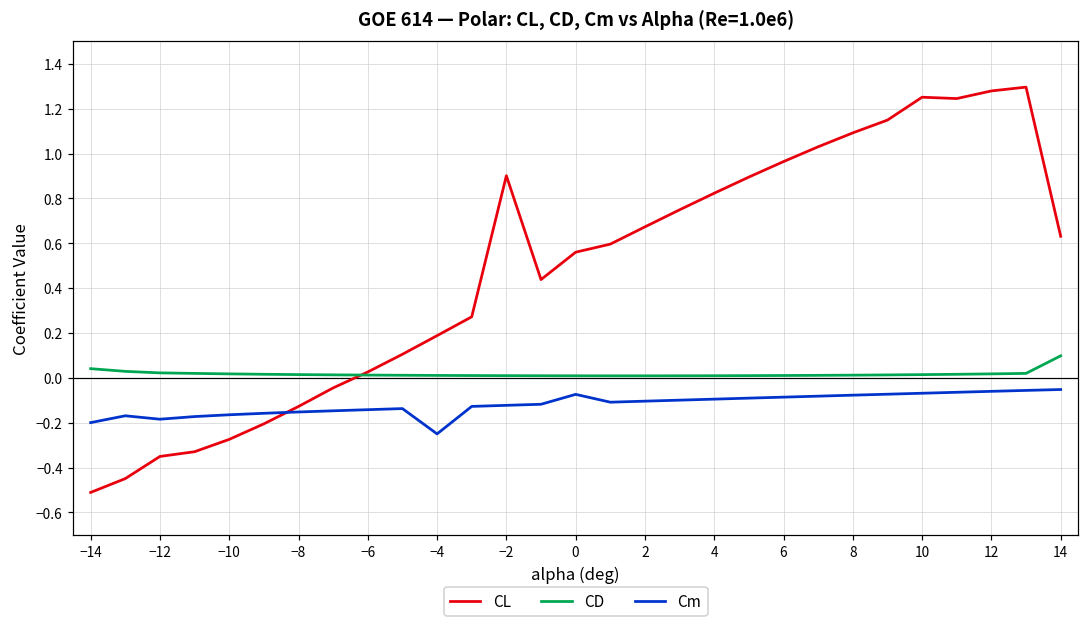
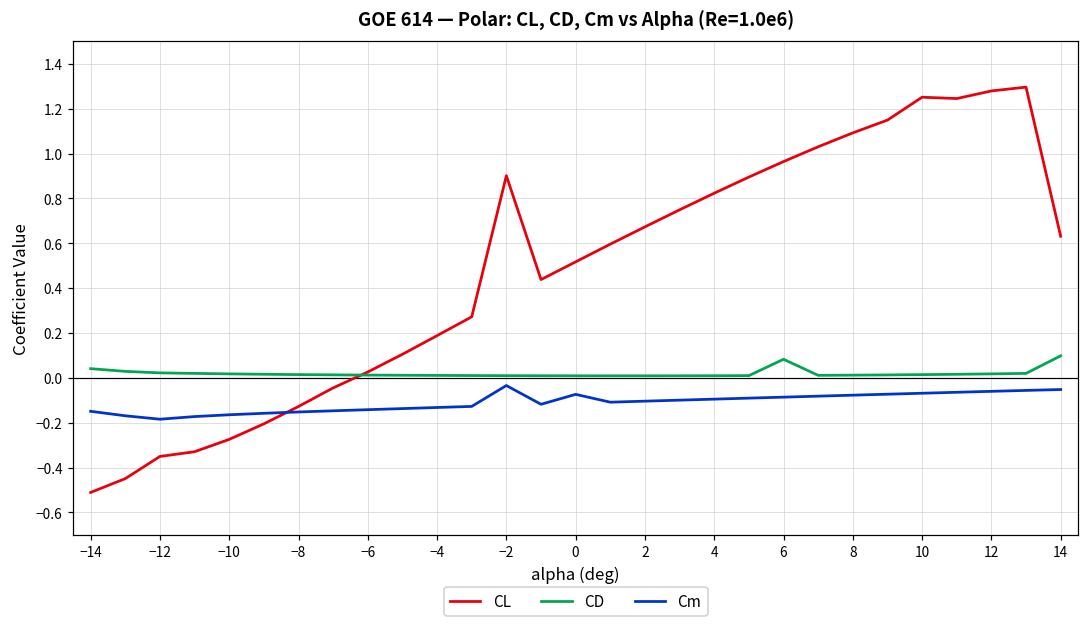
Cm, −14: -0.20 -> -0.15
Cm, −4: -0.25 -> -0.13
Cm, −2: -0.12 -> -0.03
CL, 0: 0.56 -> 0.52
CD, 6: 0.01 -> 0.08
